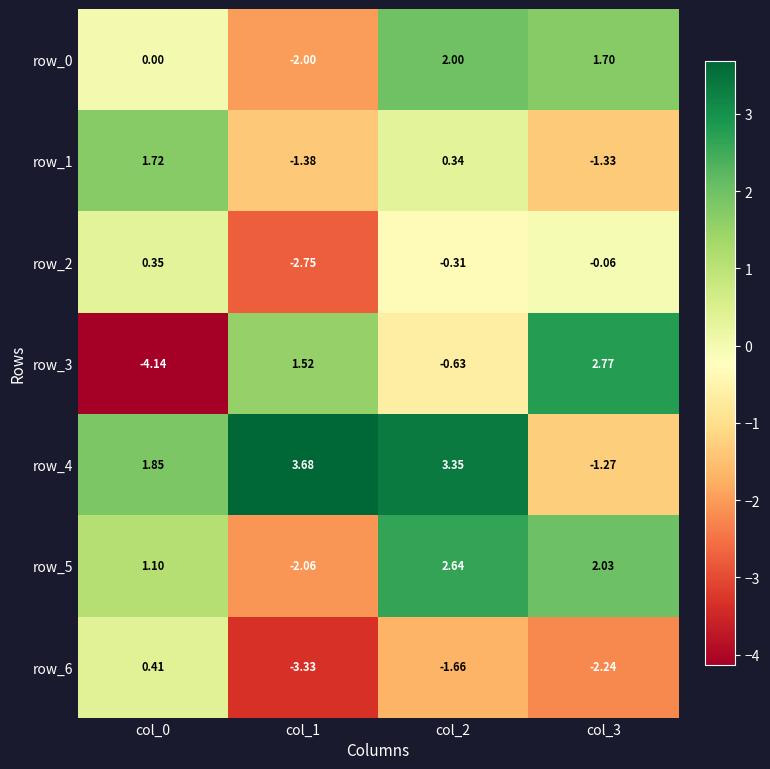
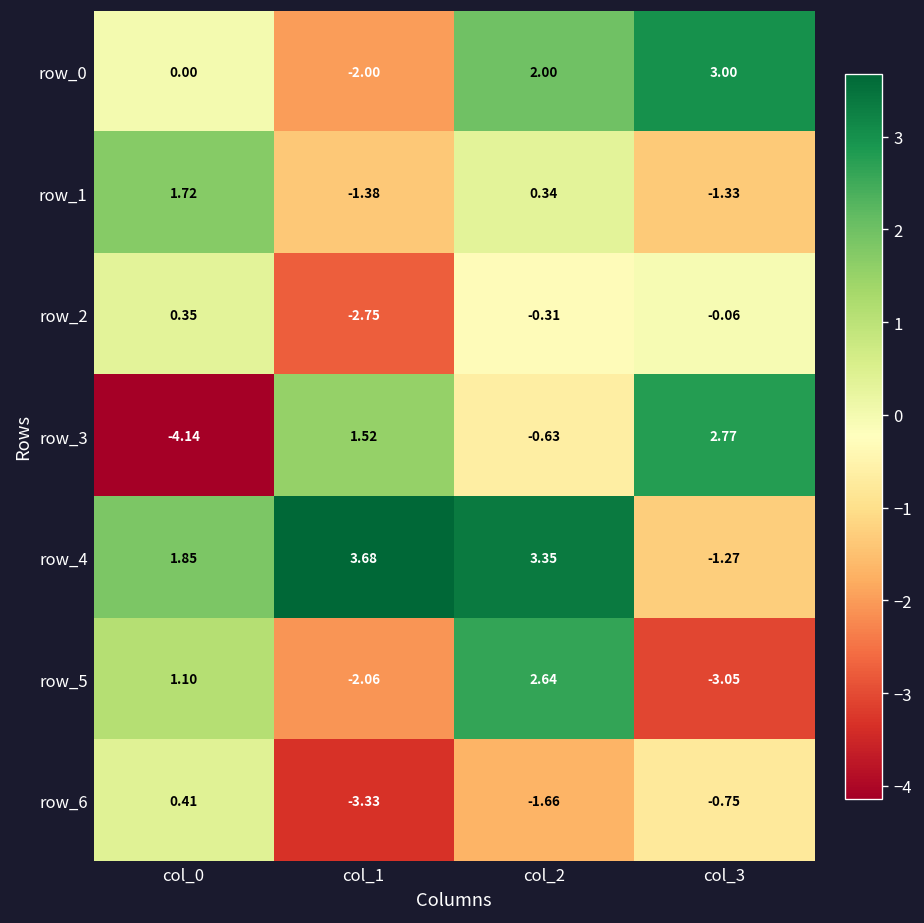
row_0, col_3: 1.70 -> 3.00
row_5, col_3: 2.03 -> -3.05
row_6, col_3: -2.24 -> -0.75
